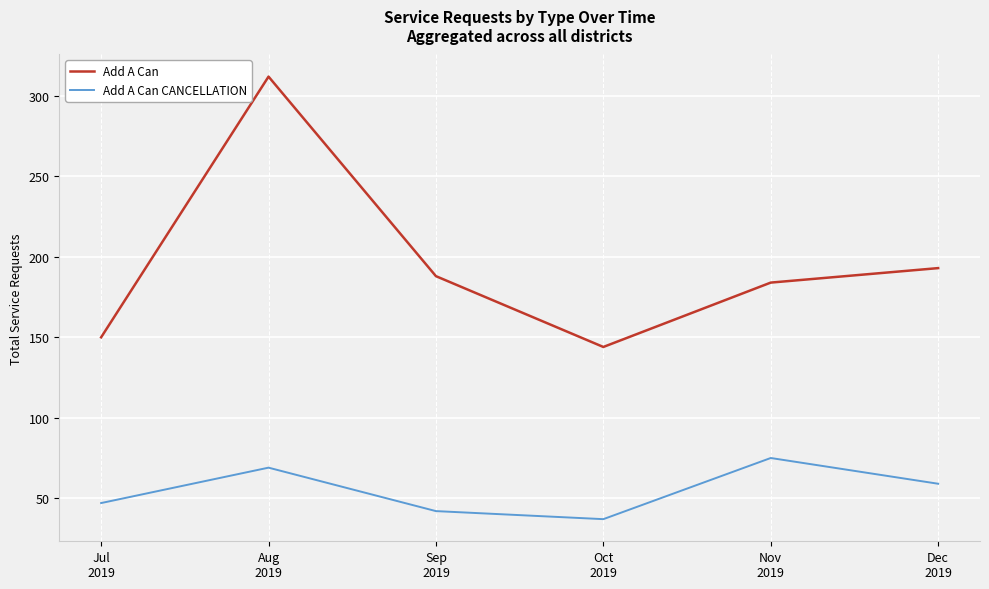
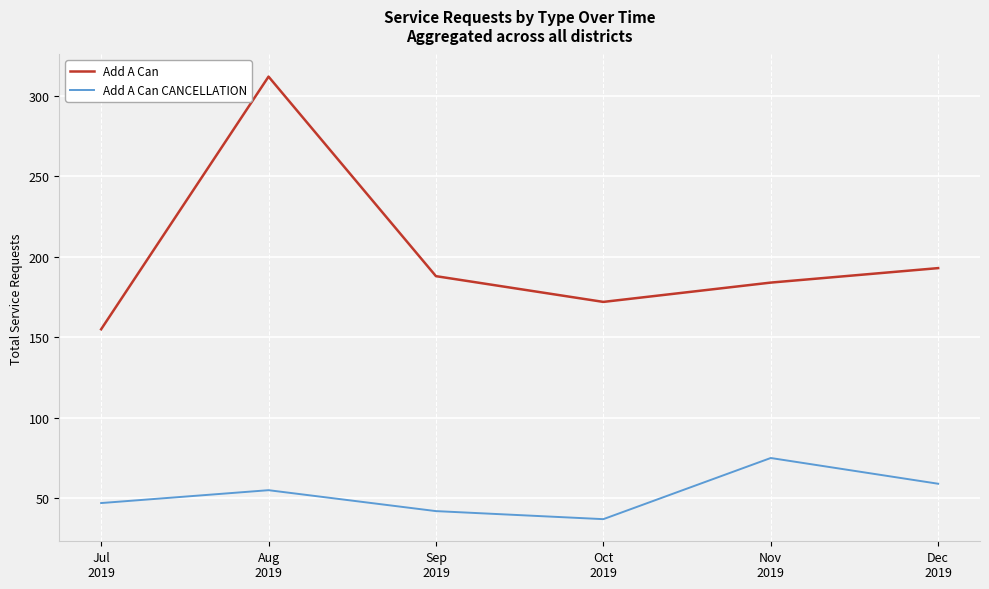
Add A Can, Jul 2019: 150 -> 155
Add A Can CANCELLATION, Aug 2019: 69 -> 55
Add A Can, Oct 2019: 144 -> 172
